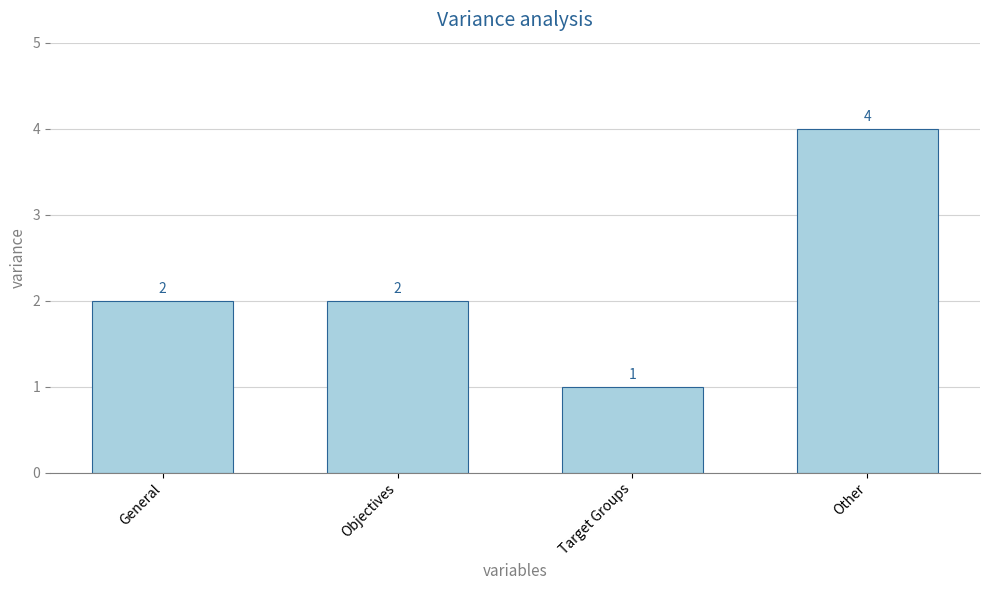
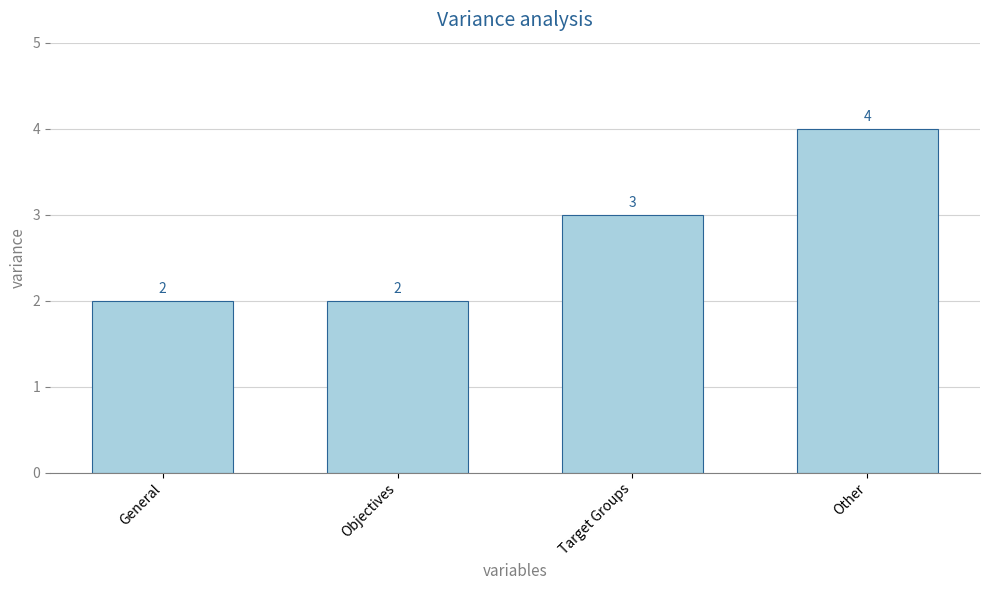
Target Groups: 1 -> 3
